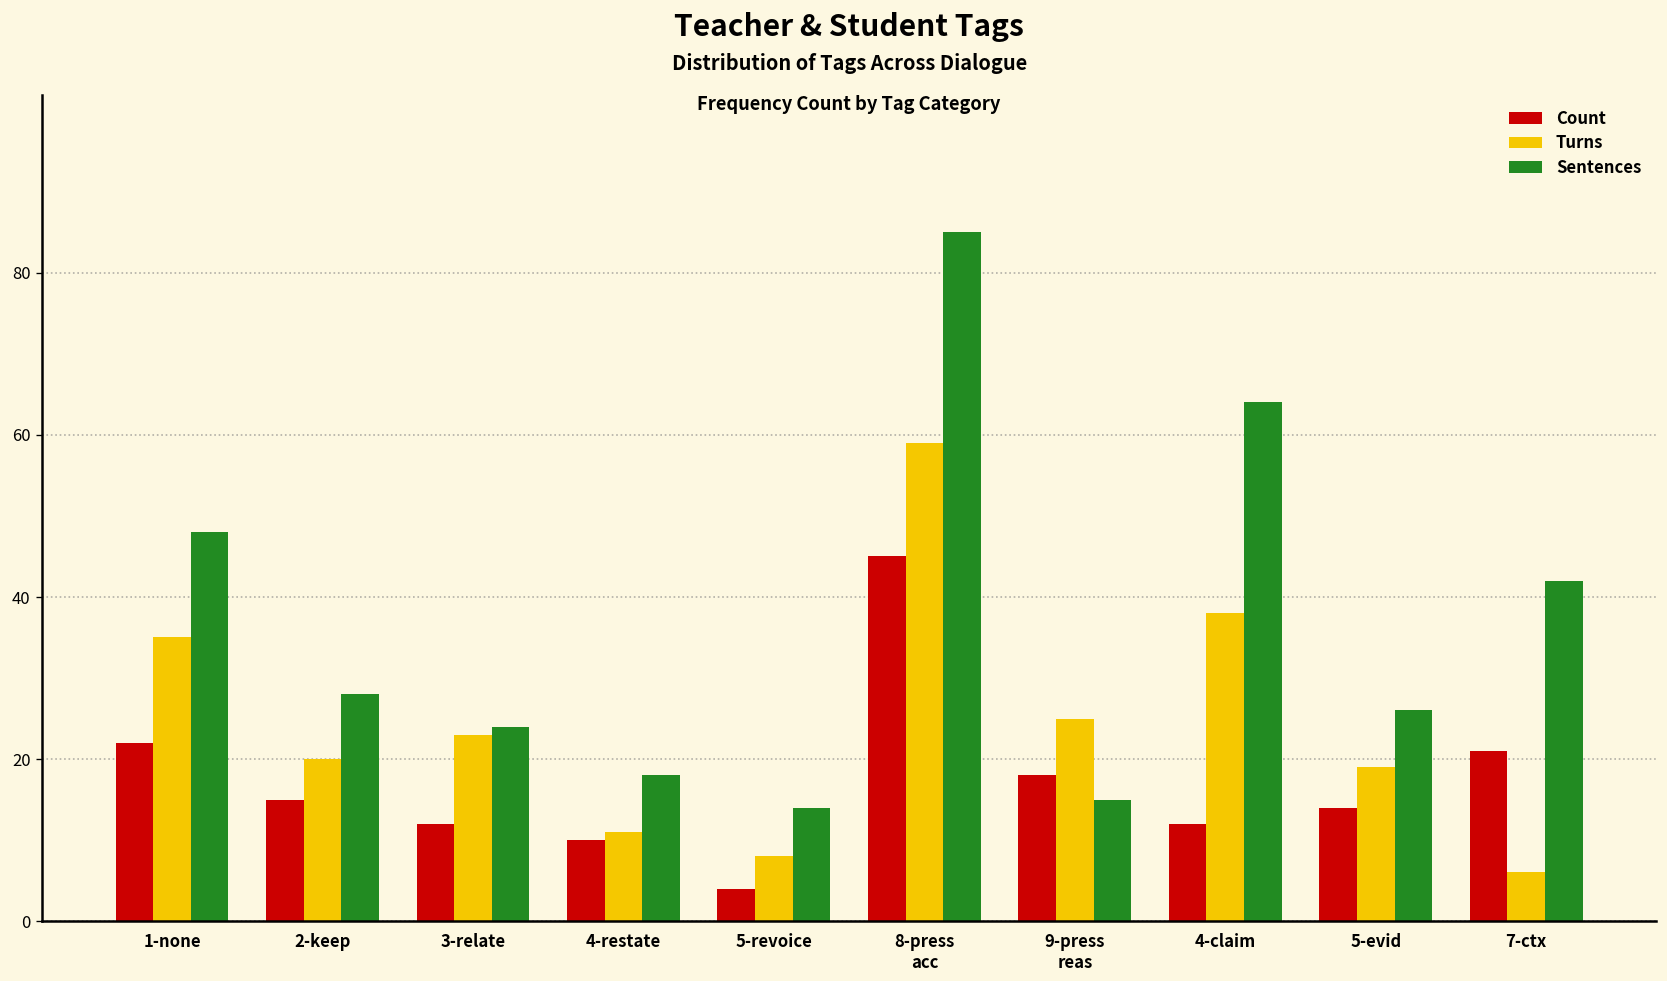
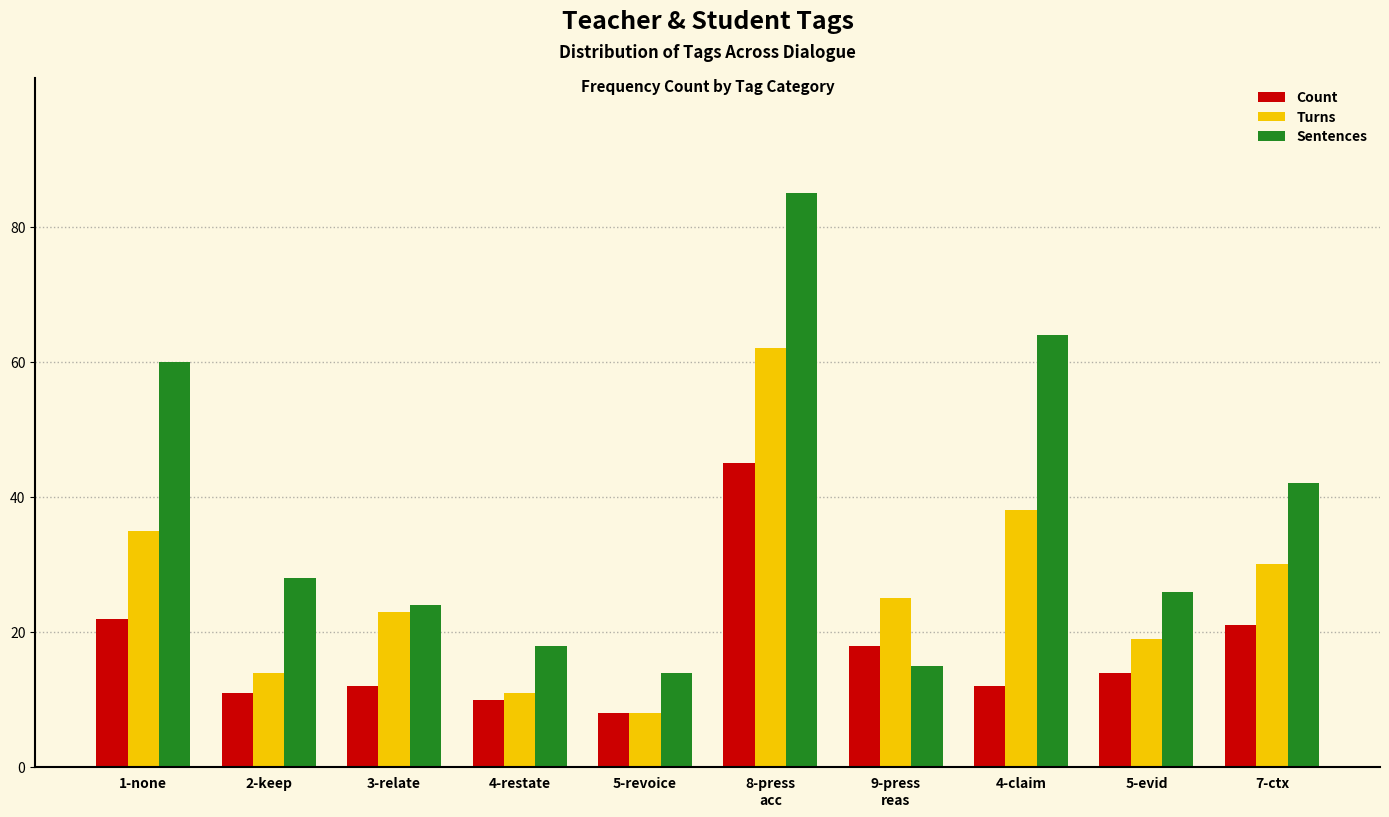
Sentences, 1-none: 48 -> 60
Count, 2-keep: 15 -> 11
Turns, 2-keep: 20 -> 14
Count, 5-revoice: 4 -> 8
Turns, 8-press acc: 59 -> 62
Turns, 7-ctx: 6 -> 30
